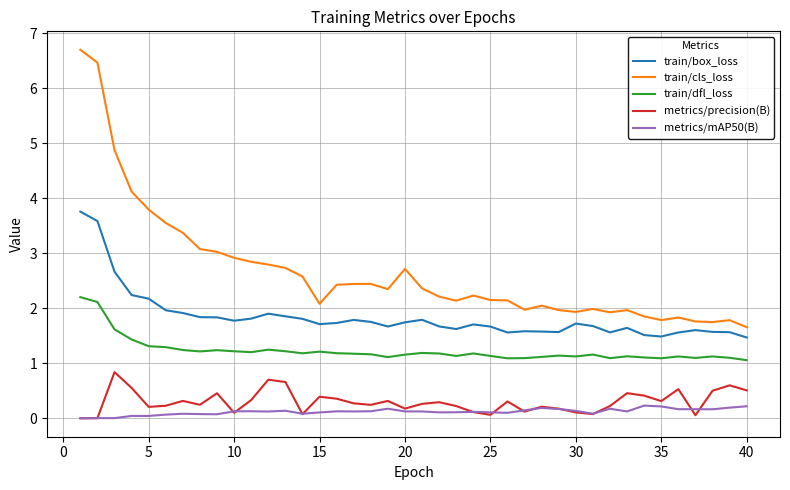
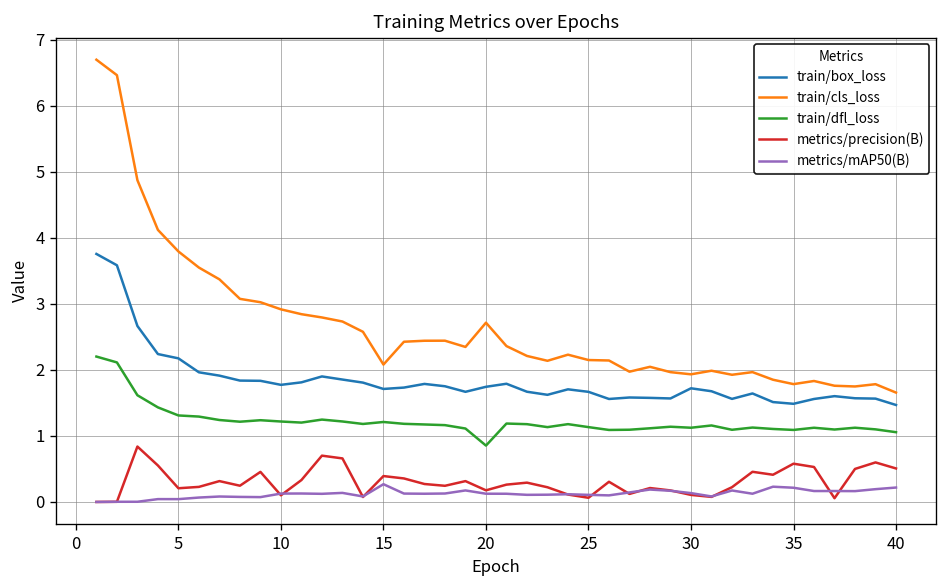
metrics/mAP50(B), 15: 0.1 -> 0.3
train/dfl_loss, 20: 1.2 -> 0.9
metrics/precision(B), 35: 0.3 -> 0.6
